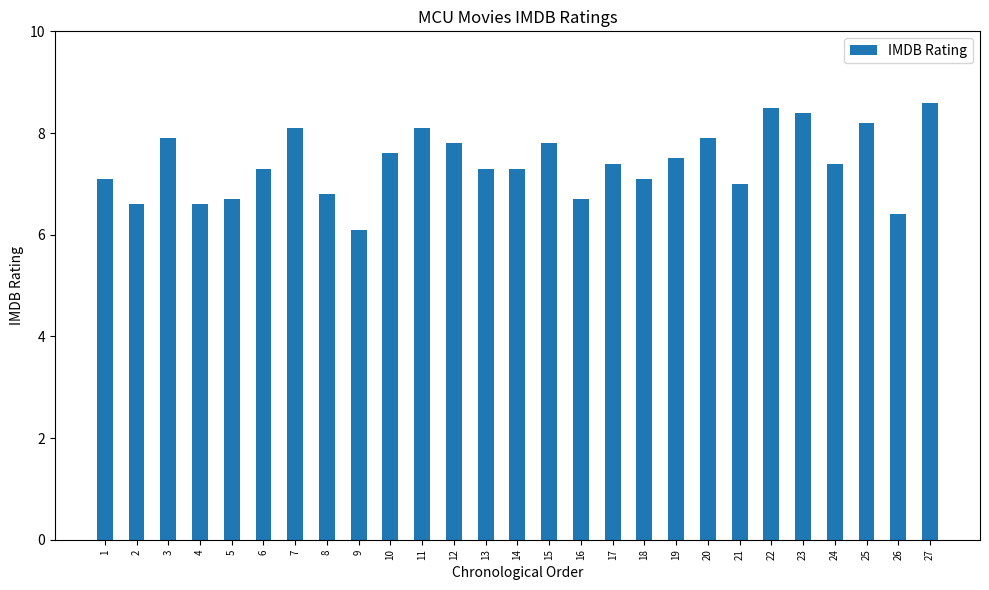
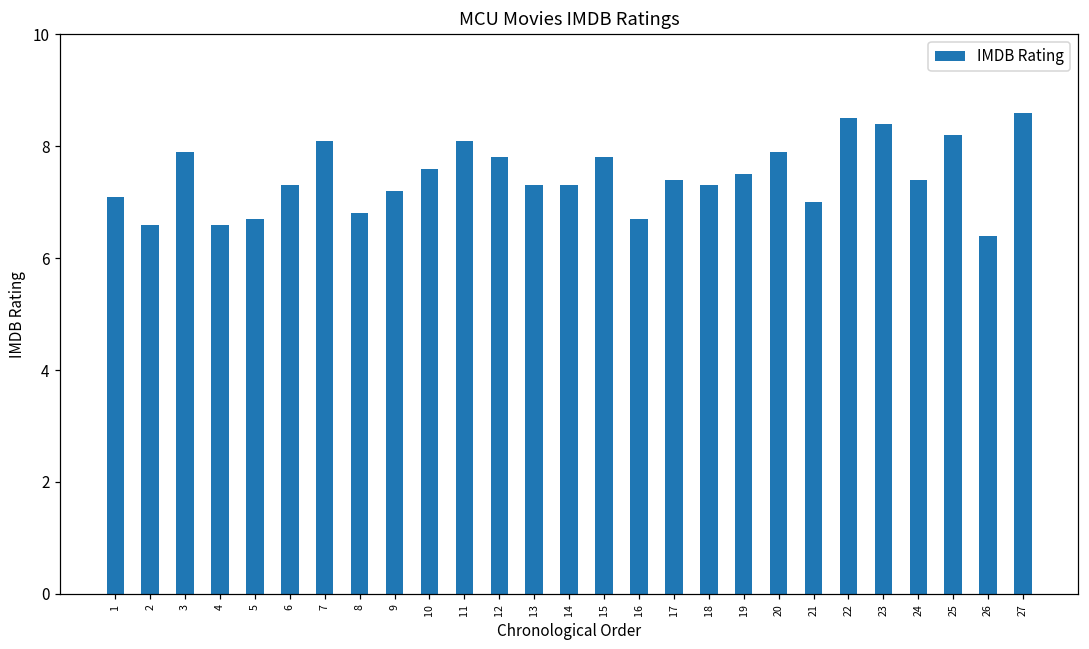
9: 6.1 -> 7.2
18: 7.1 -> 7.3
